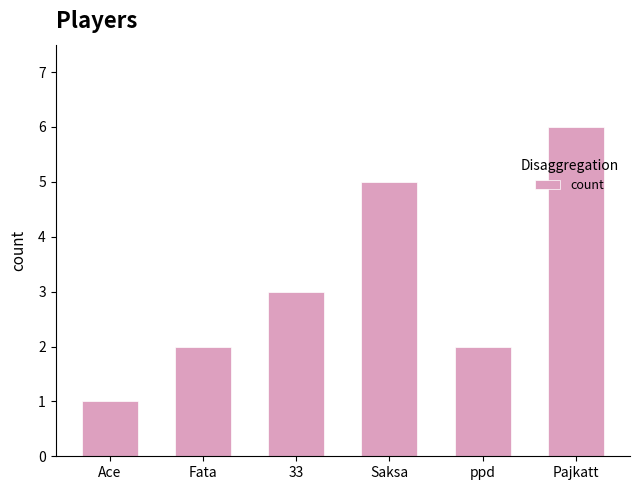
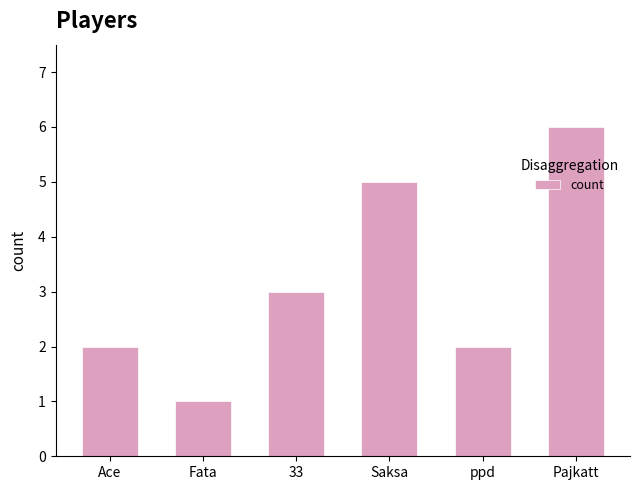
Ace: 1 -> 2
Fata: 2 -> 1
